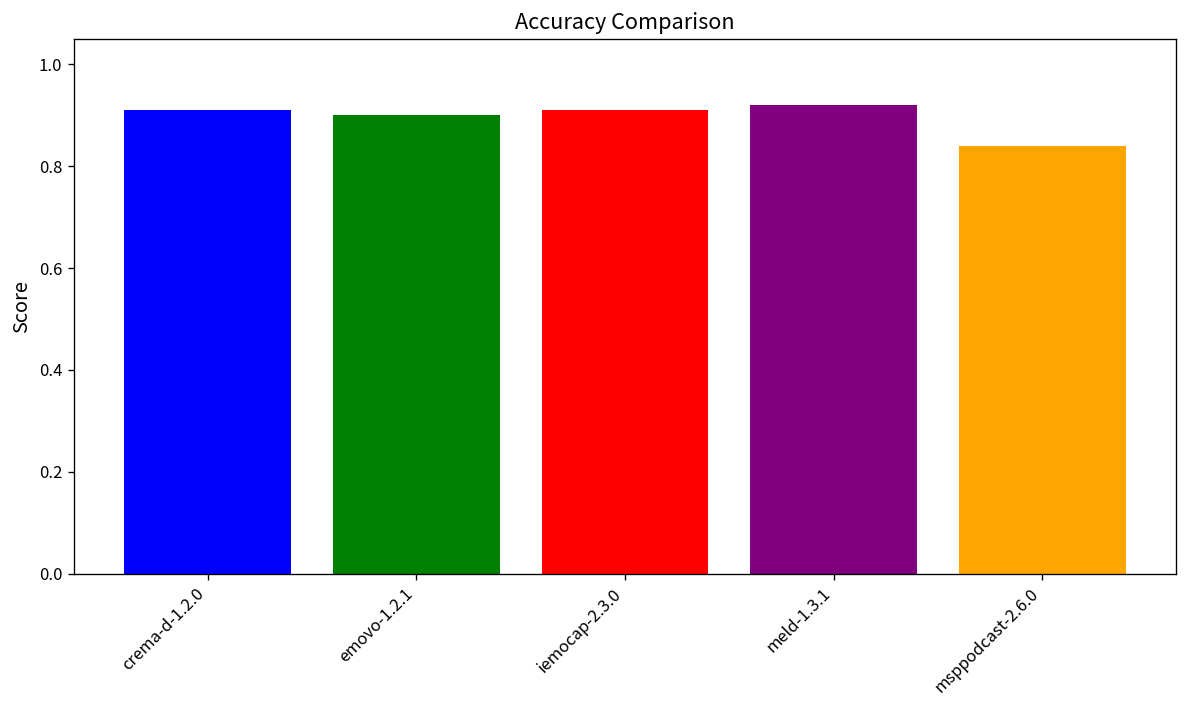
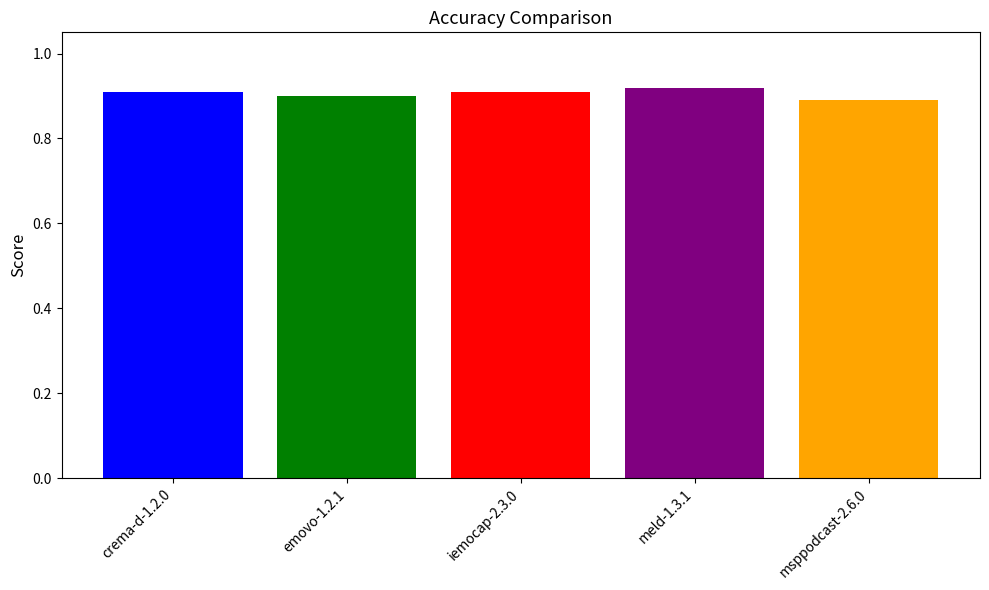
msppodcast-2.6.0: 0.84 -> 0.89
